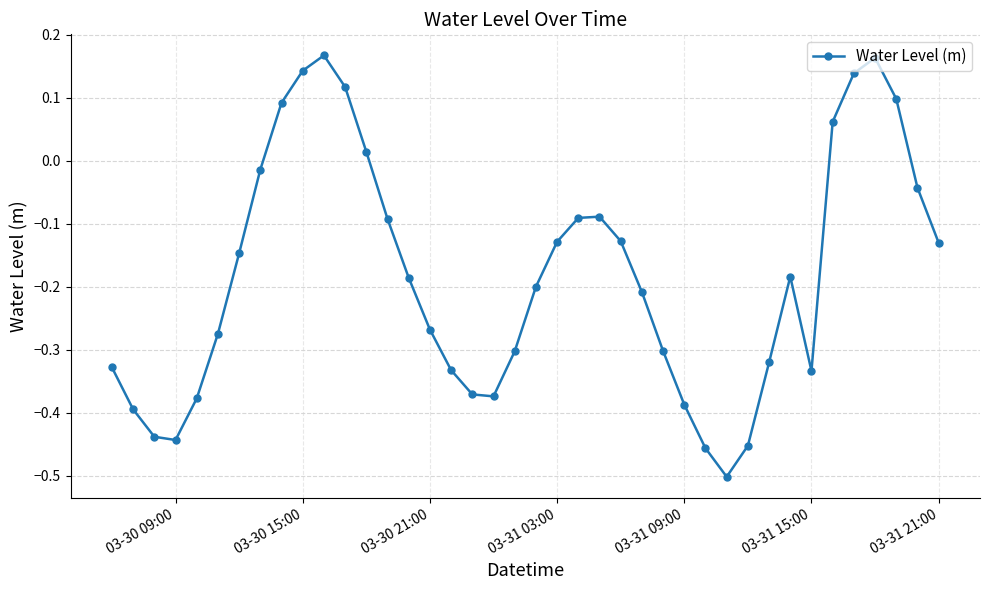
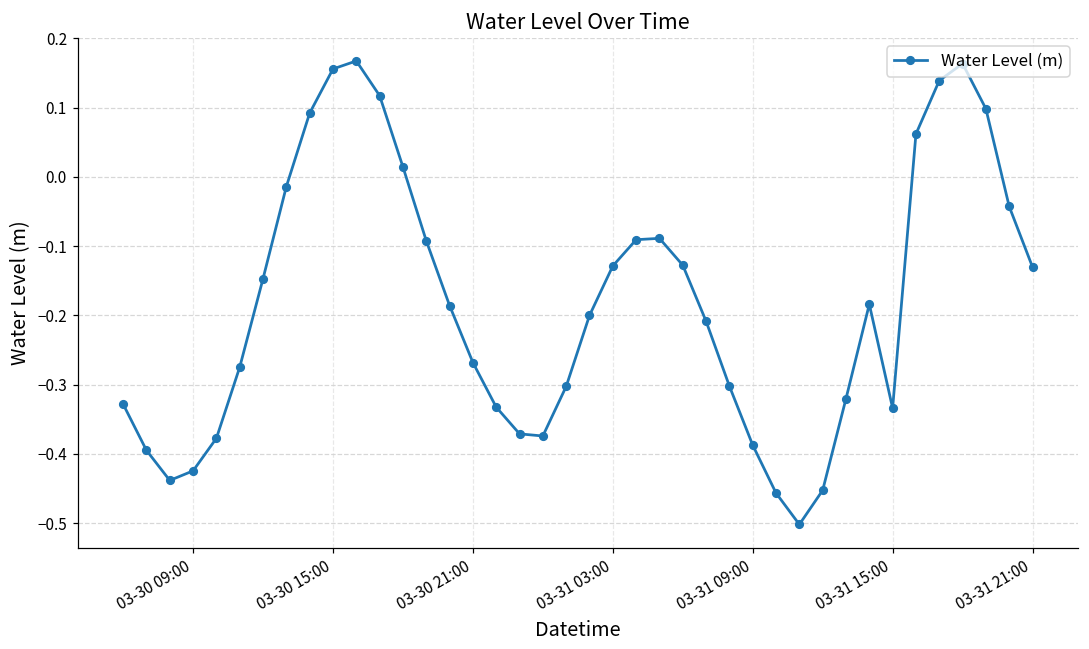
03-30 09:00: -0.44 -> -0.42
03-30 15:00: 0.14 -> 0.16
